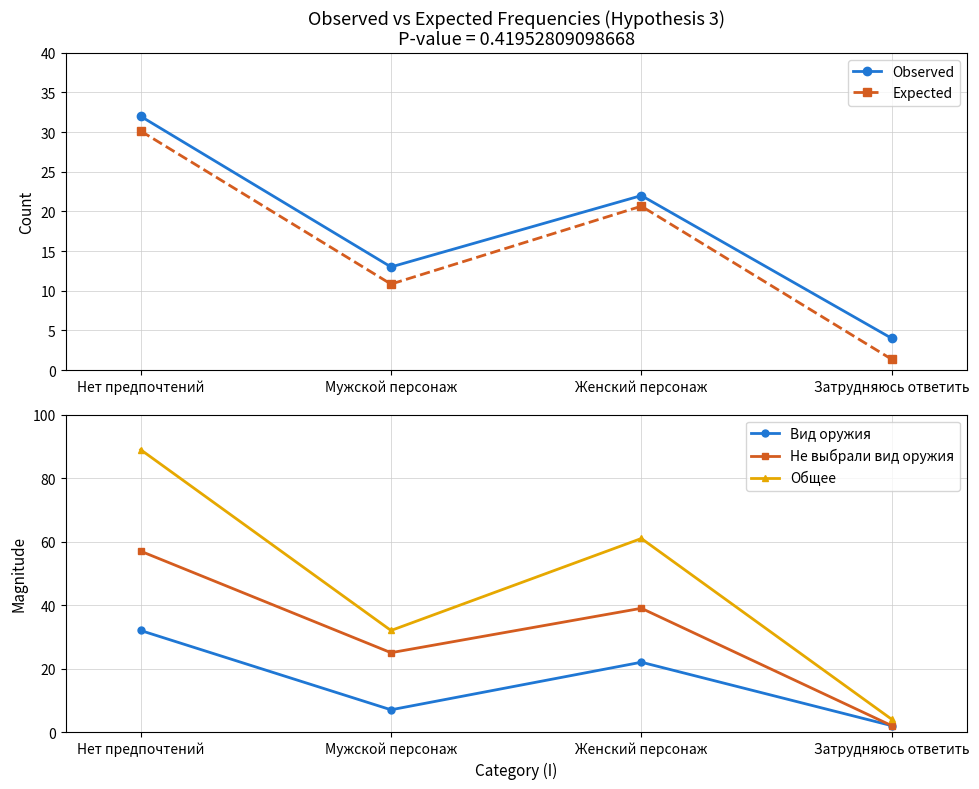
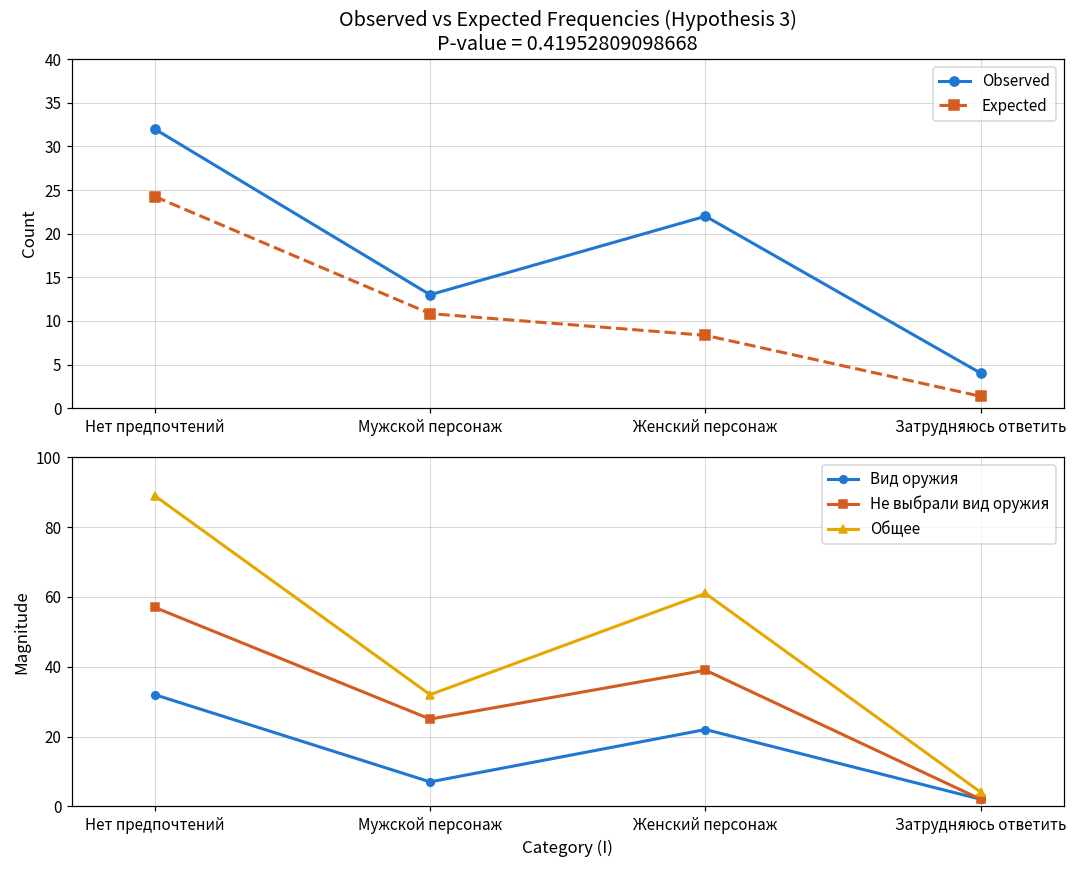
Observed vs Expected Frequencies (Hypothesis 3) P-value = 0.41952809098668, Expected, Нет предпочтений: 30 -> 24
Observed vs Expected Frequencies (Hypothesis 3) P-value = 0.41952809098668, Expected, Женский персонаж: 21 -> 8
